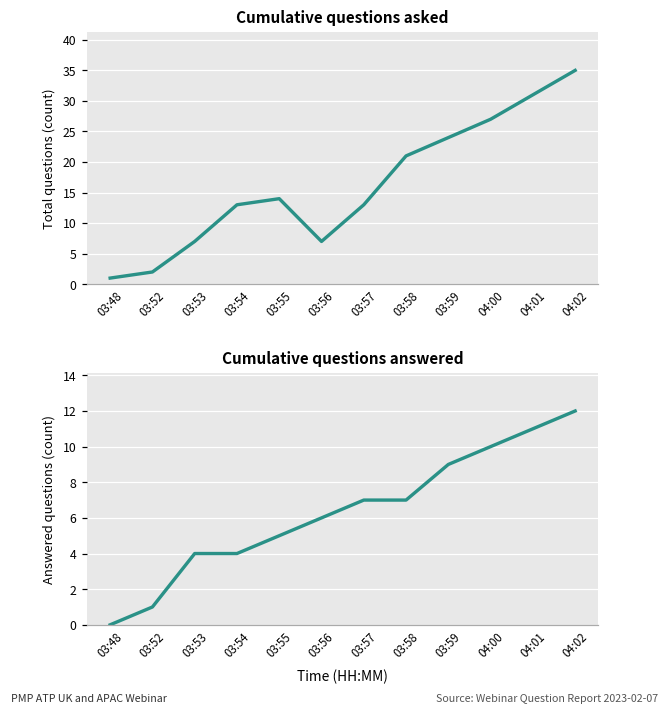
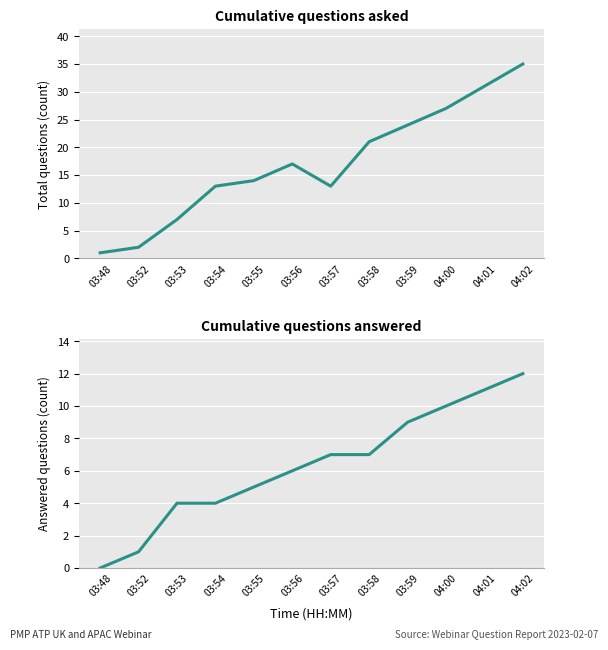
Cumulative questions asked, 03:56: 7 -> 17
